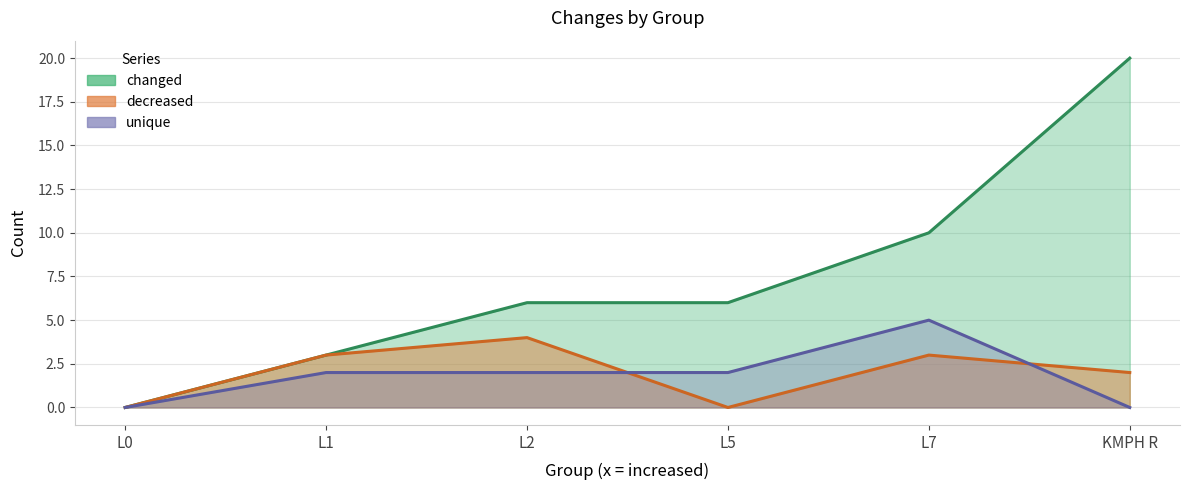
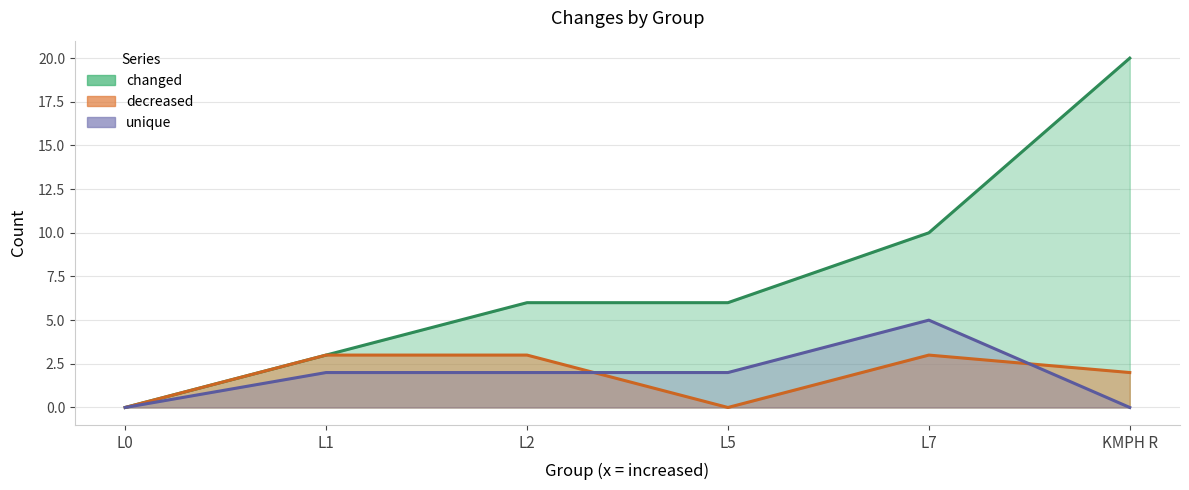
decreased, L2: 4 -> 3
